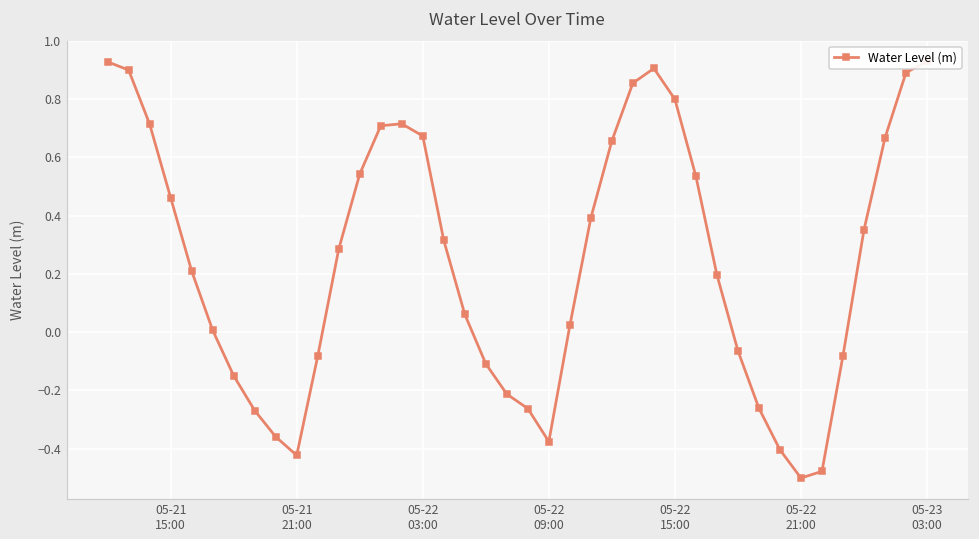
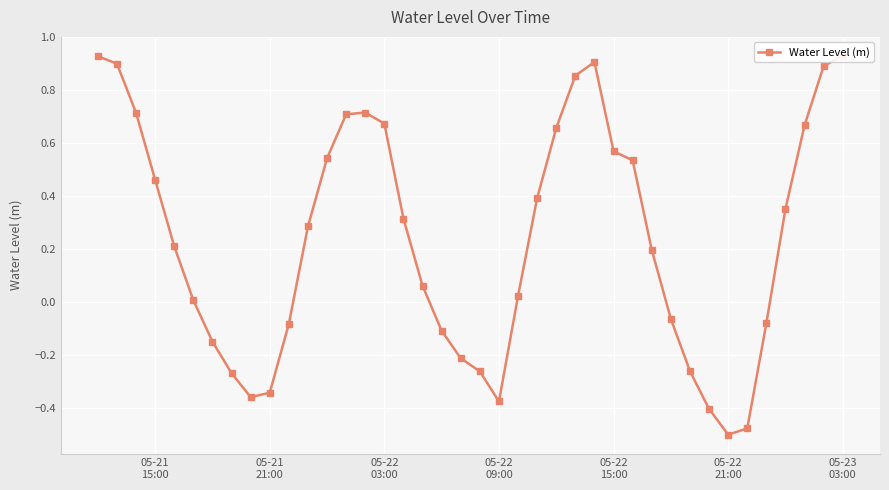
05-21 21:00: -0.42 -> -0.34
05-22 15:00: 0.80 -> 0.57
